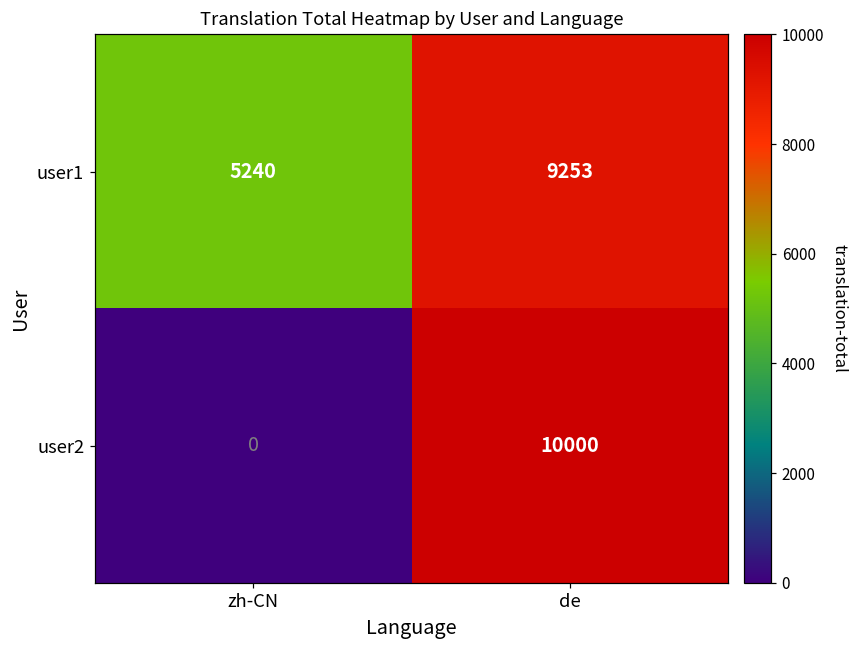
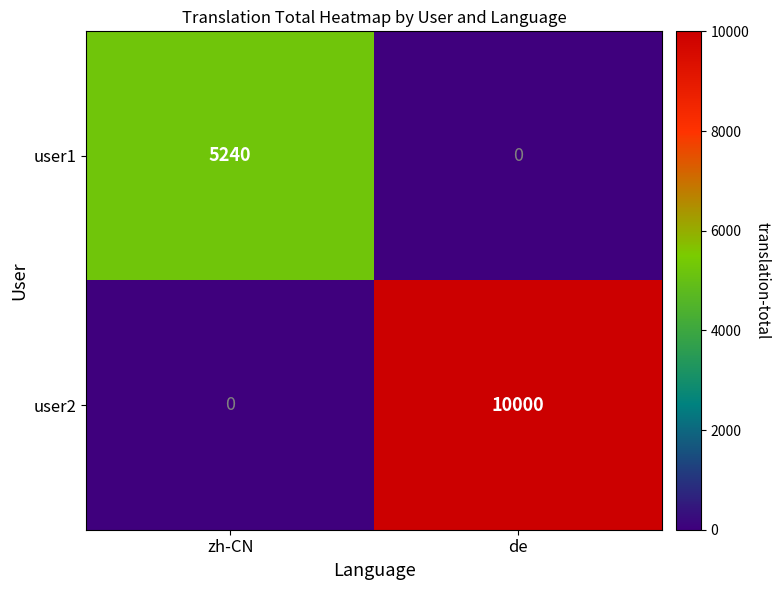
user1, de: 9253 -> 0
